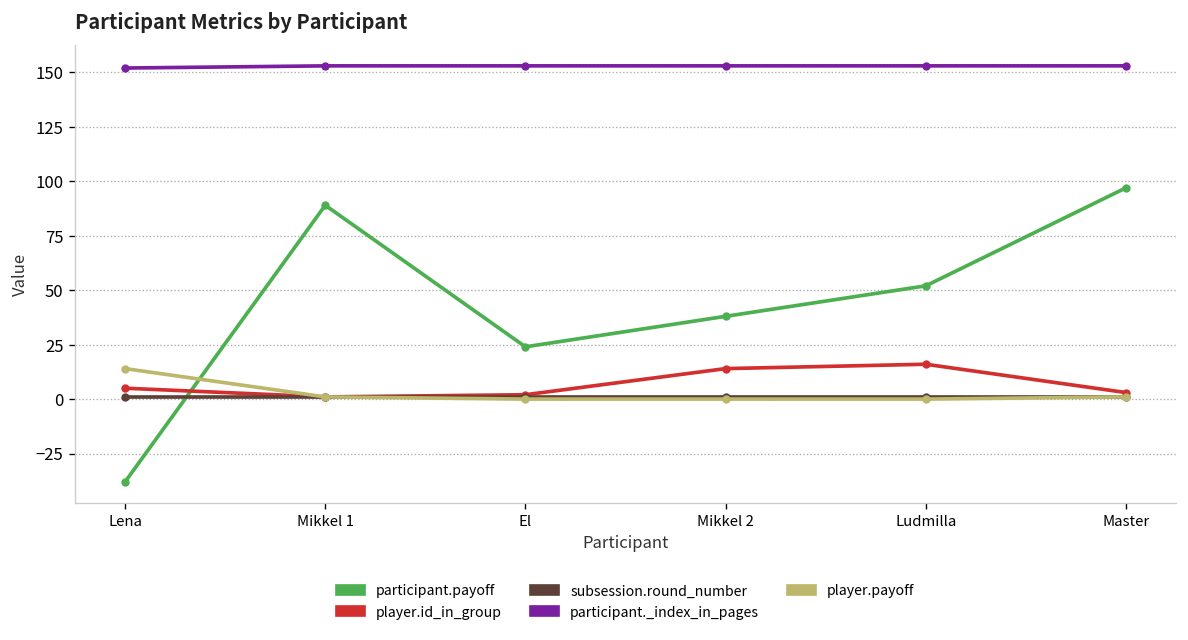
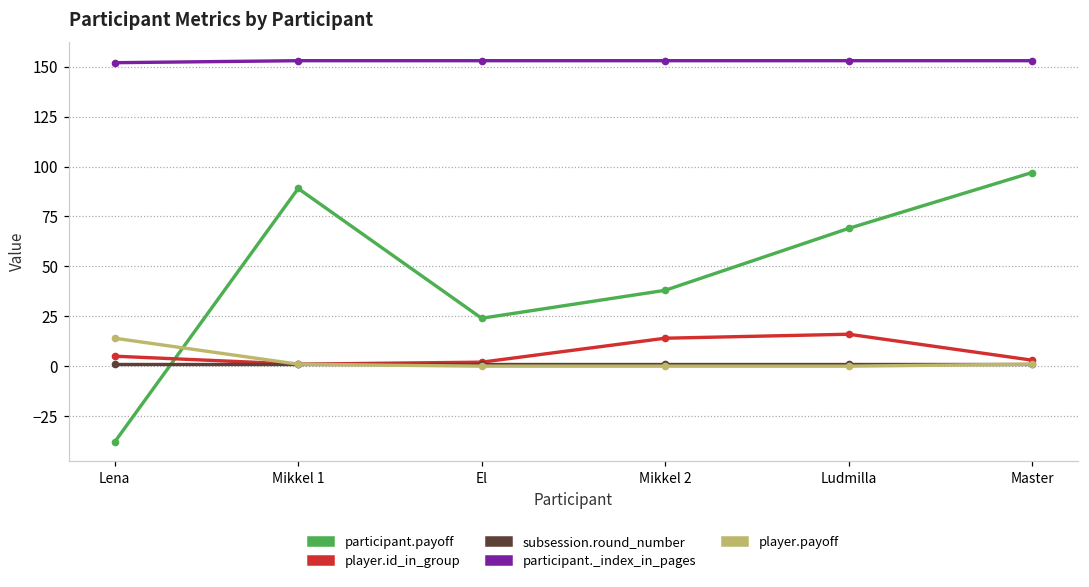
participant.payoff, Ludmilla: 52 -> 69
